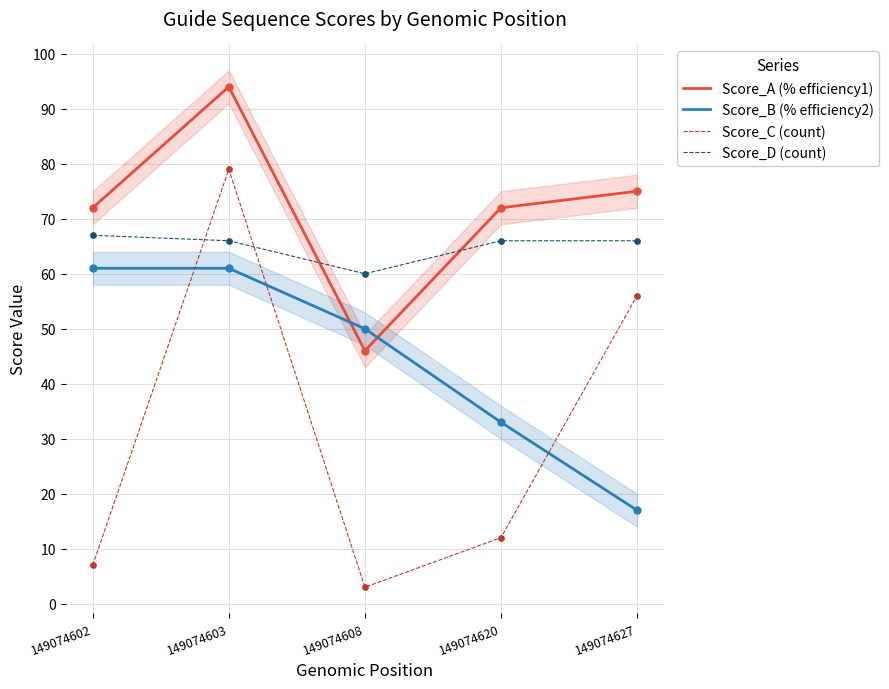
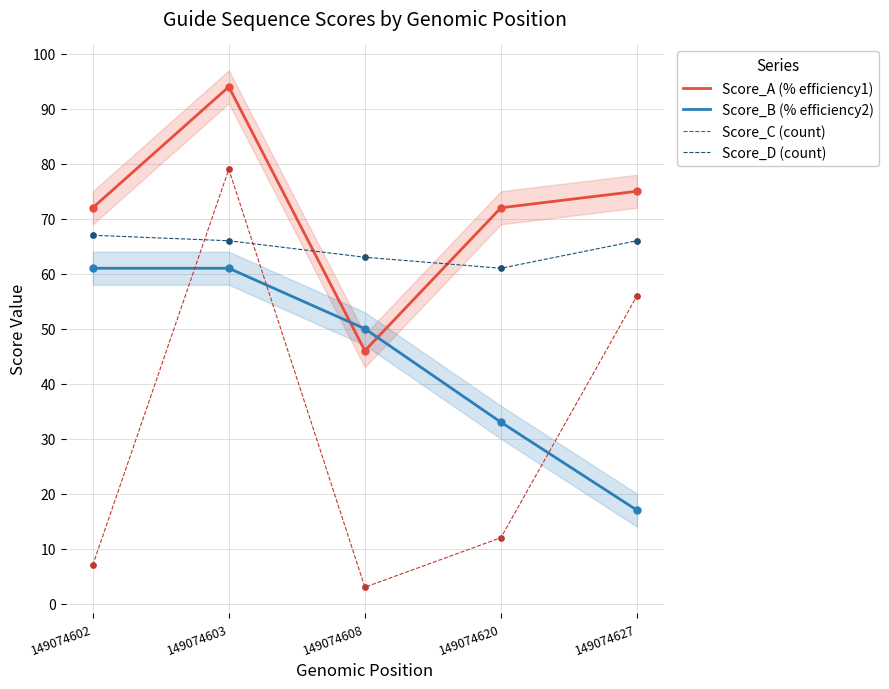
Score_D (count), 149074608: 60 -> 63
Score_D (count), 149074620: 66 -> 61
